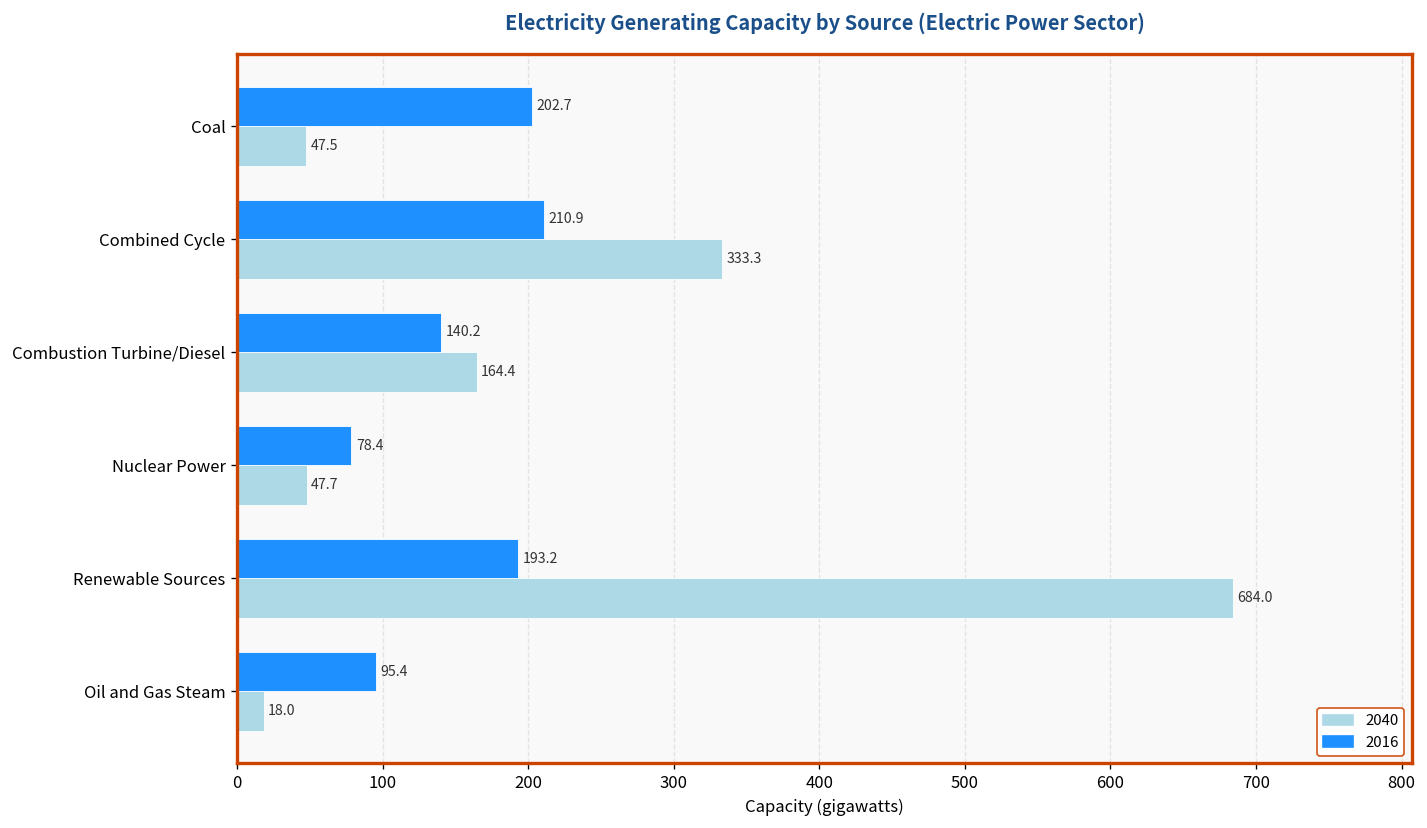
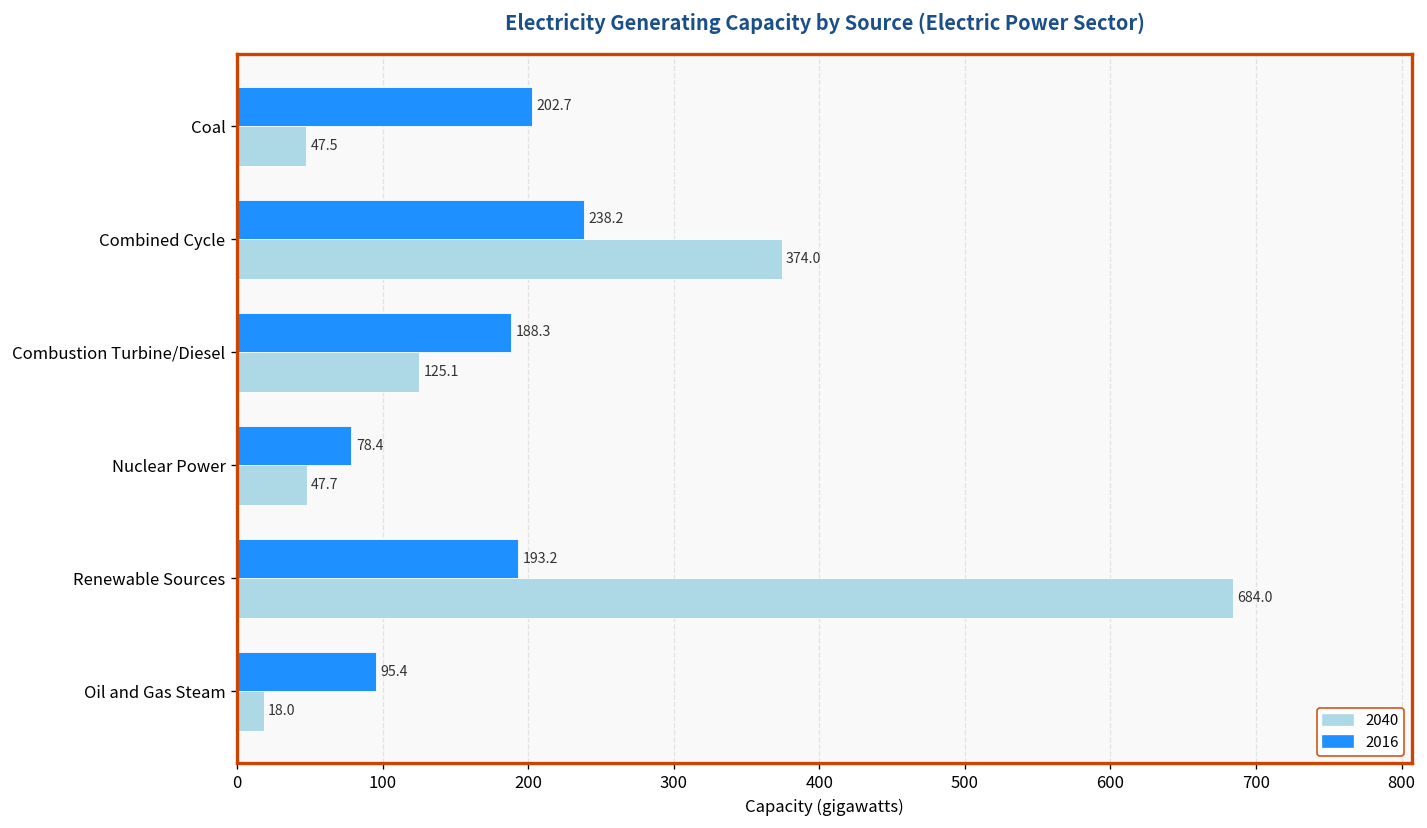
2016, Combined Cycle: 210.9 -> 238.2
2040, Combined Cycle: 333.3 -> 374.0
2016, Combustion Turbine/Diesel: 140.2 -> 188.3
2040, Combustion Turbine/Diesel: 164.4 -> 125.1
